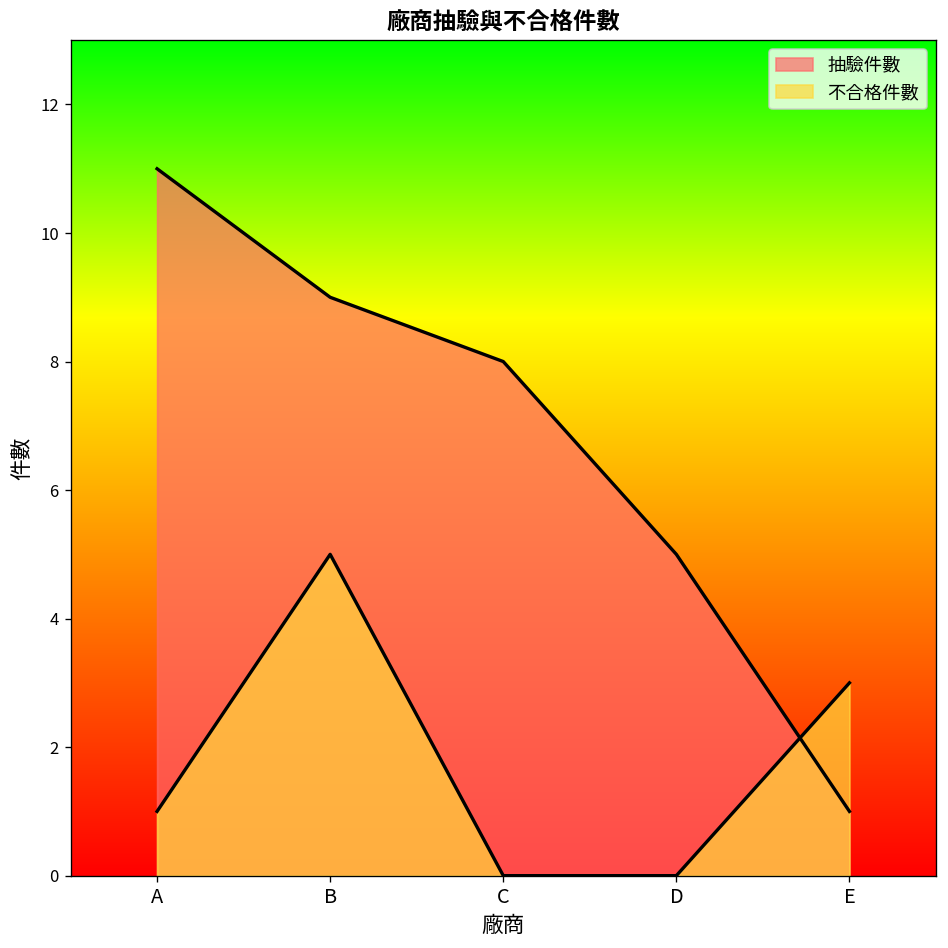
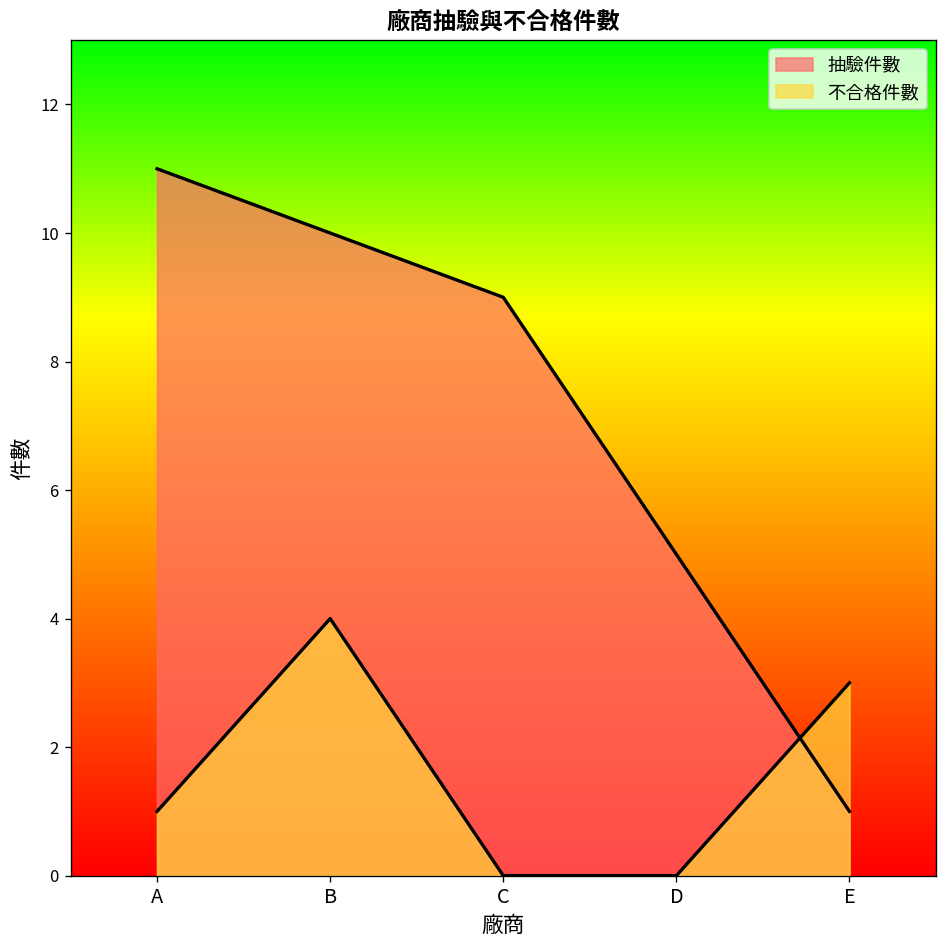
抽驗件數, B: 9 -> 10
不合格件數, B: 5 -> 4
抽驗件數, C: 8 -> 9
